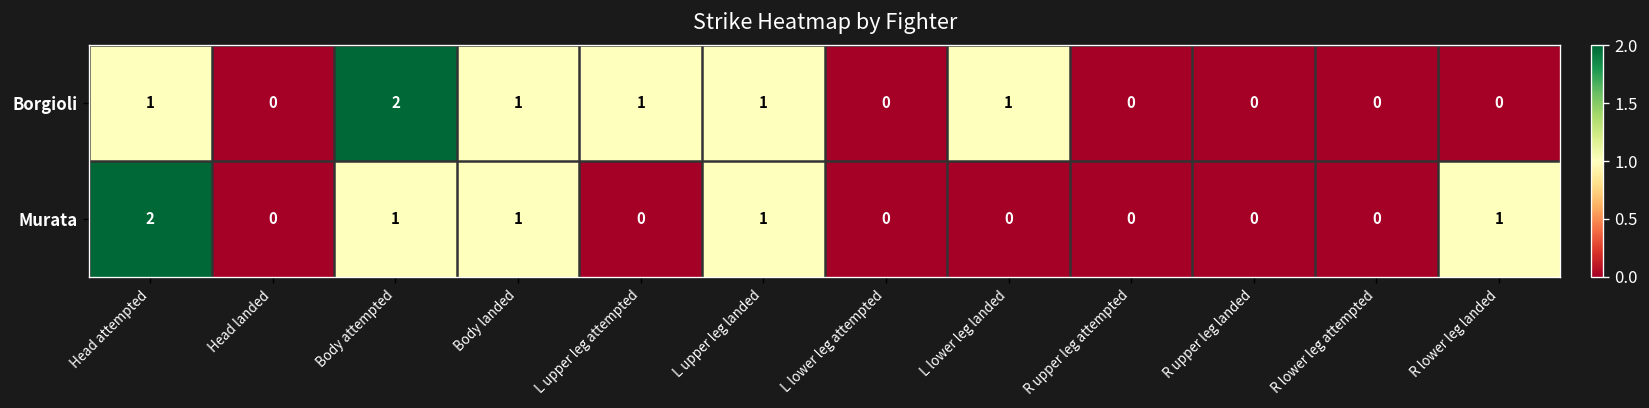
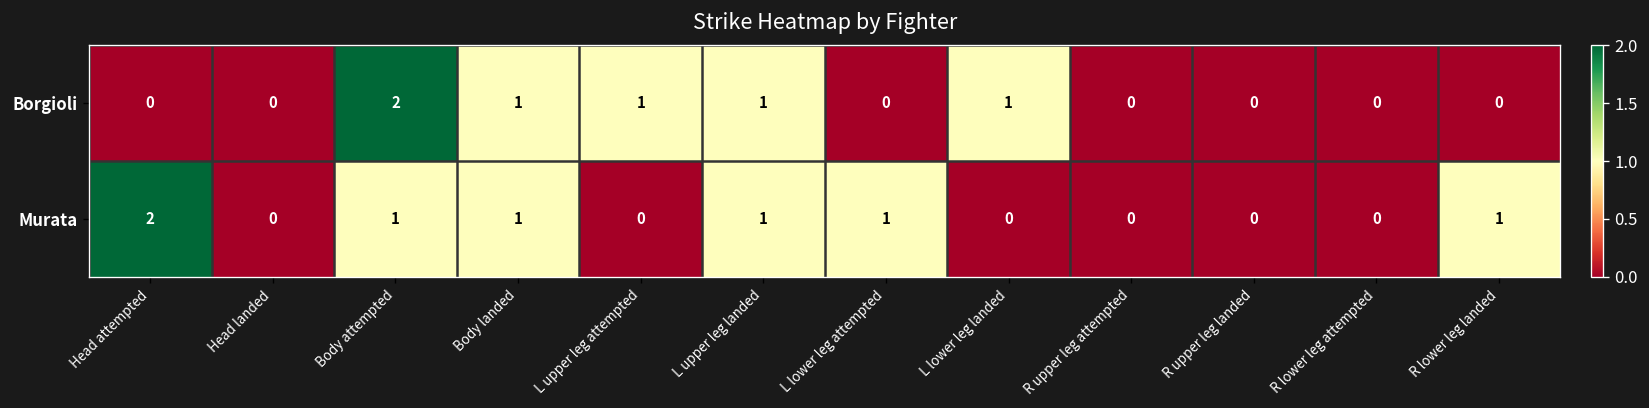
Borgioli, Head attempted: 1 -> 0
Murata, L lower leg attempted: 0 -> 1
